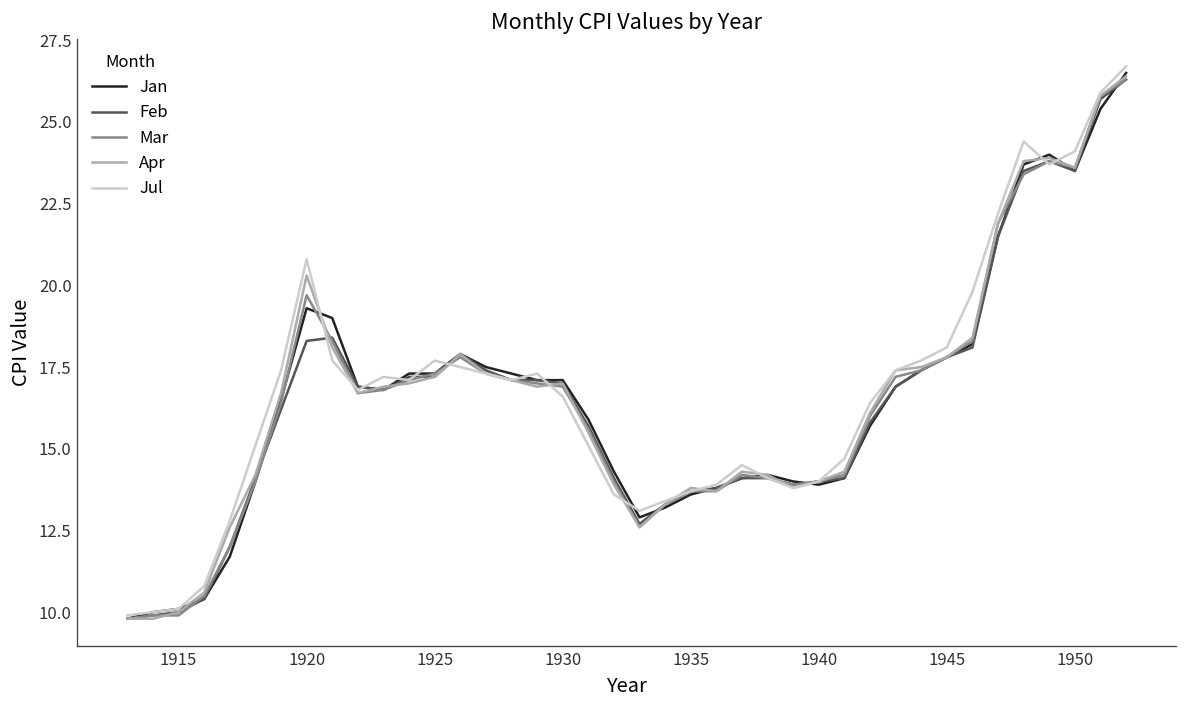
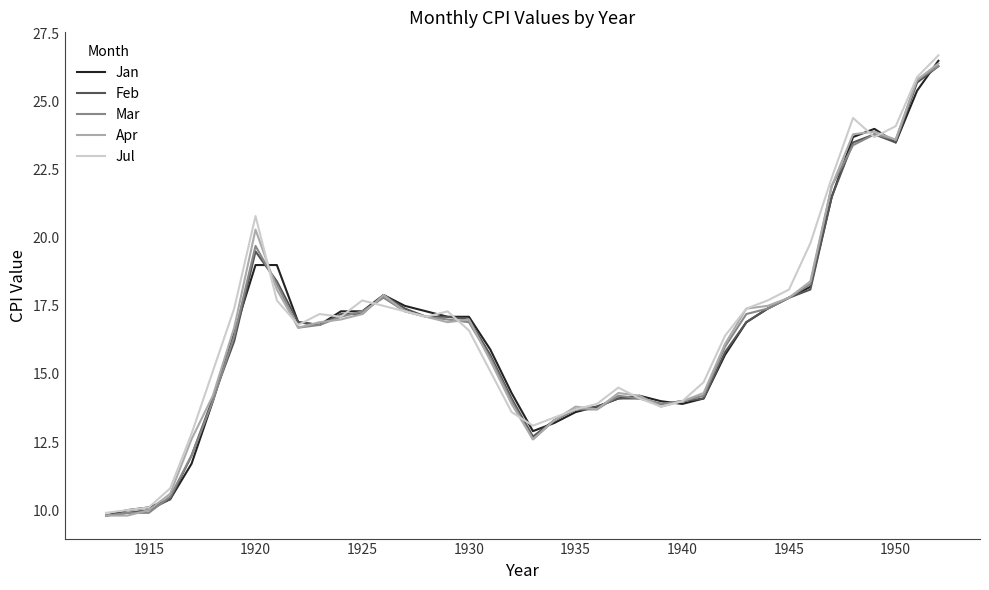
Jan, 1920: 19.3 -> 19.0
Feb, 1920: 18.3 -> 19.5
